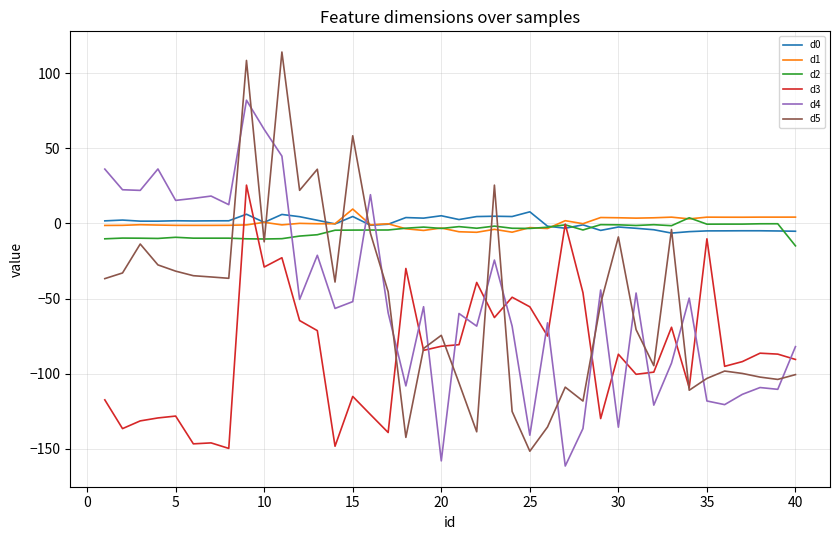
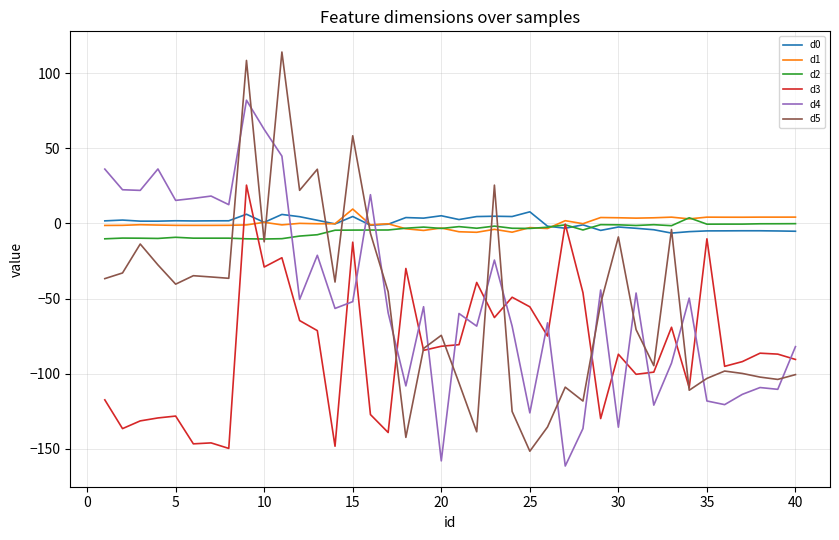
d5, 5: -32 -> -40
d3, 15: -115 -> -12
d4, 25: -141 -> -126
d2, 40: -15 -> 0
